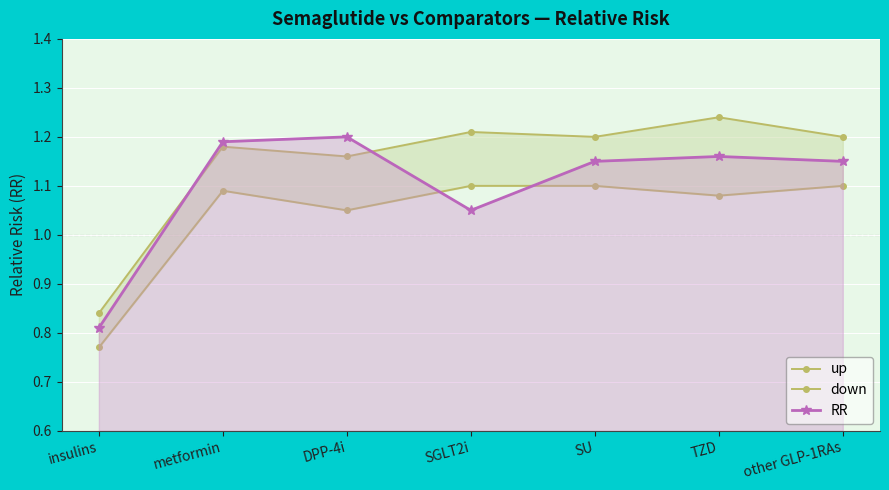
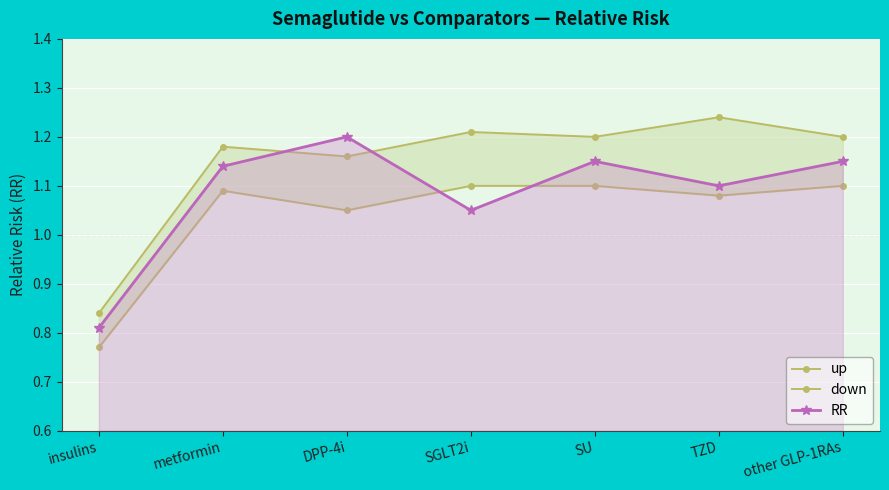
RR, metformin: 1.19 -> 1.14
RR, TZD: 1.16 -> 1.10
